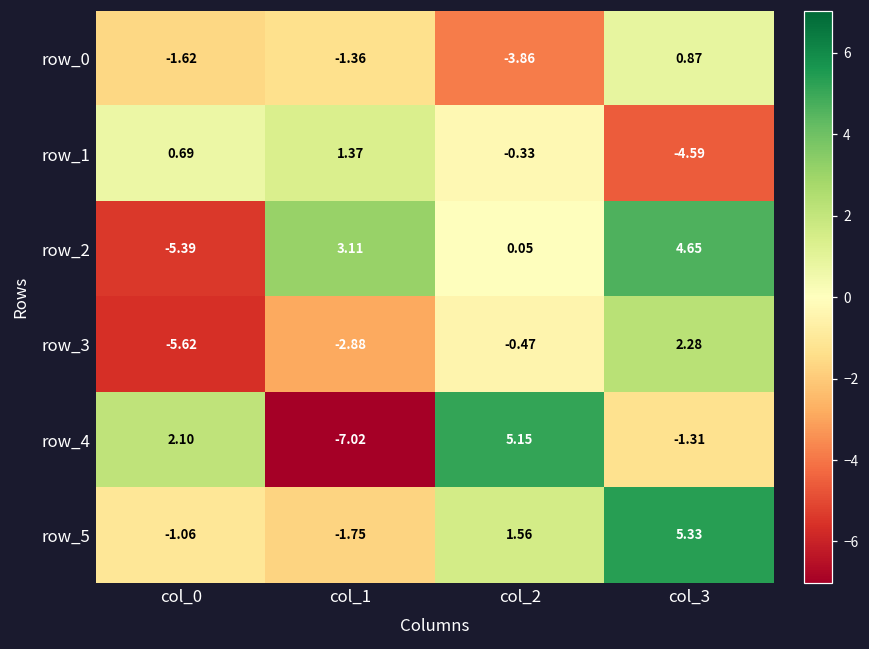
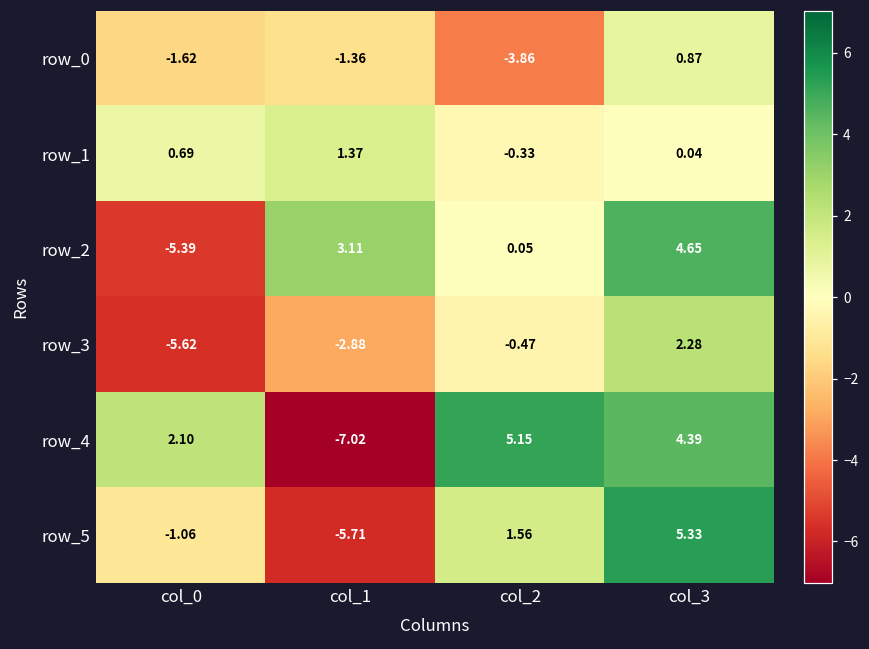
row_1, col_3: -4.59 -> 0.04
row_4, col_3: -1.31 -> 4.39
row_5, col_1: -1.75 -> -5.71
